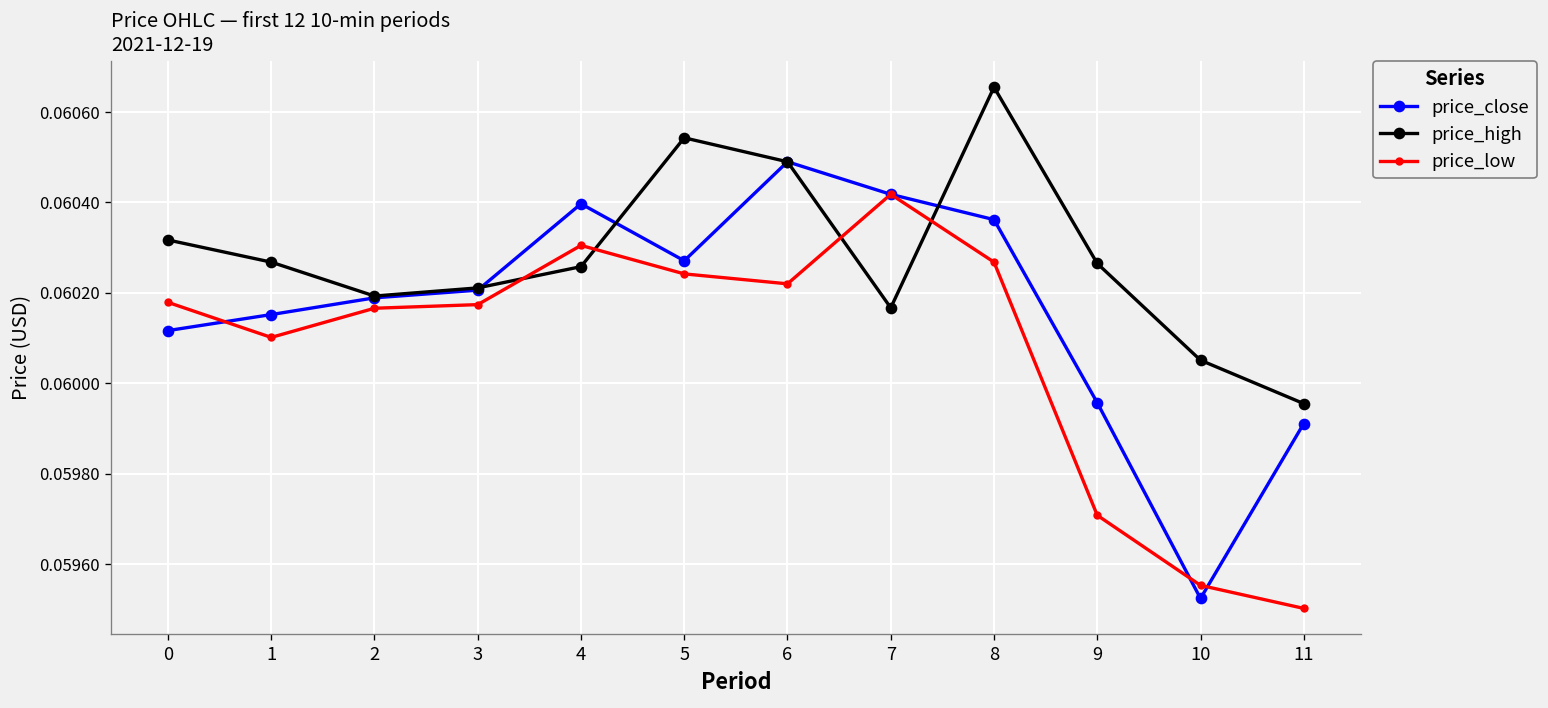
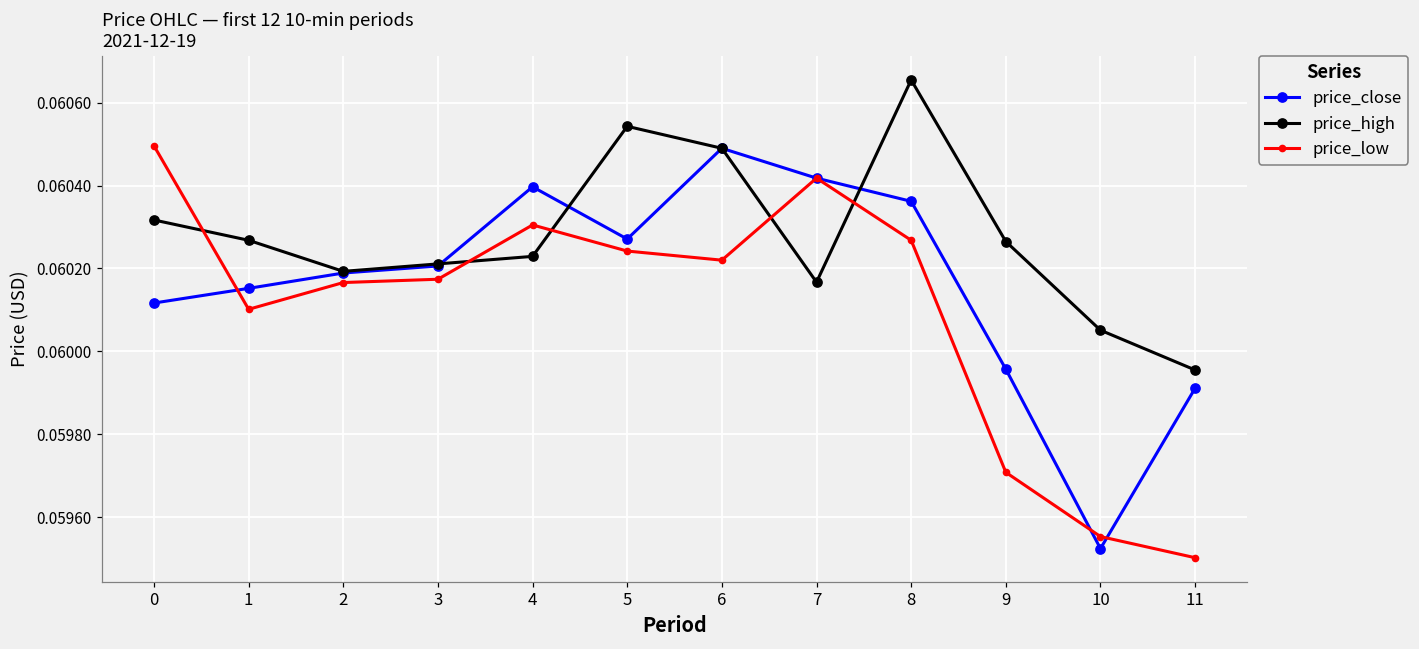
price_low, 0: 0.06018 -> 0.06050
price_high, 4: 0.06026 -> 0.06023
